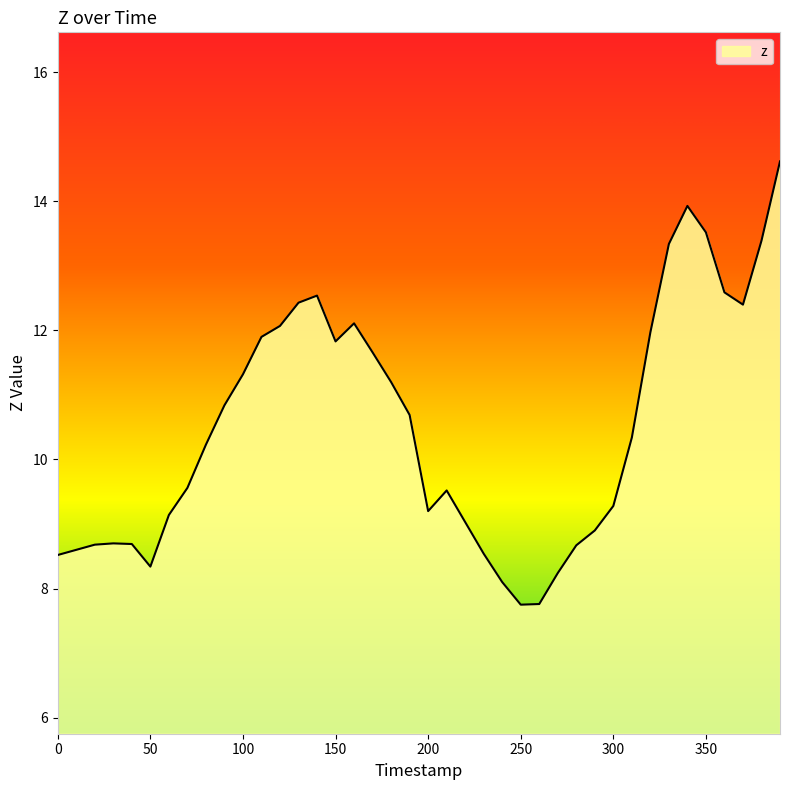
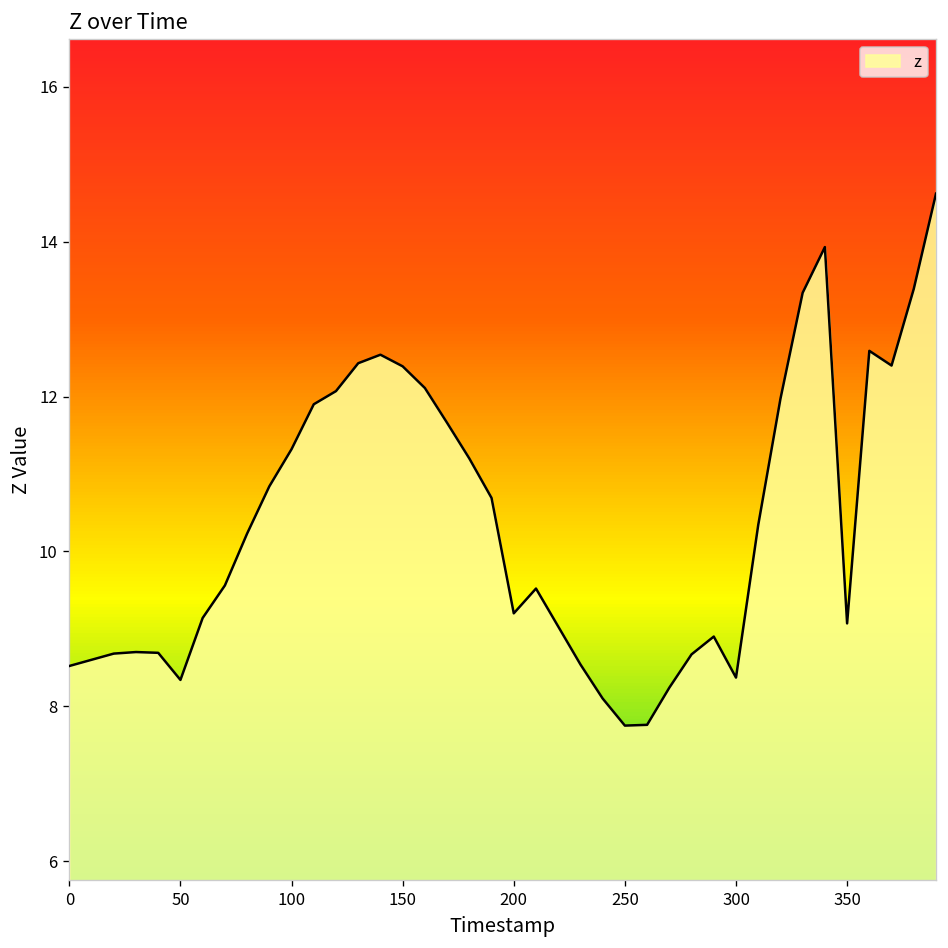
150: 11.8 -> 12.4
300: 9.3 -> 8.4
350: 13.5 -> 9.1
